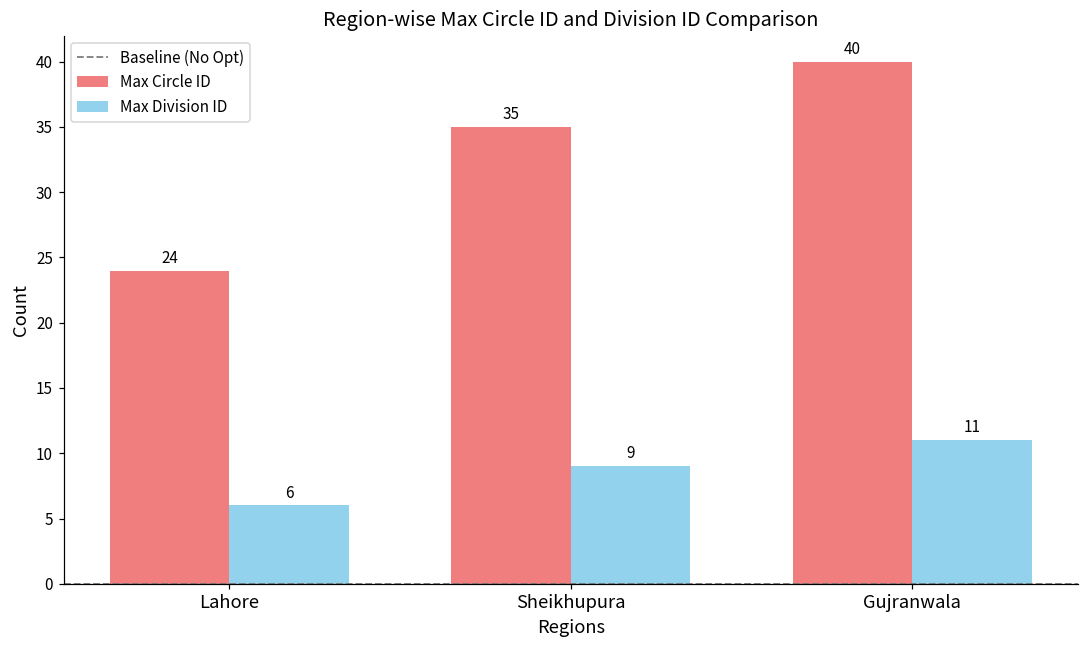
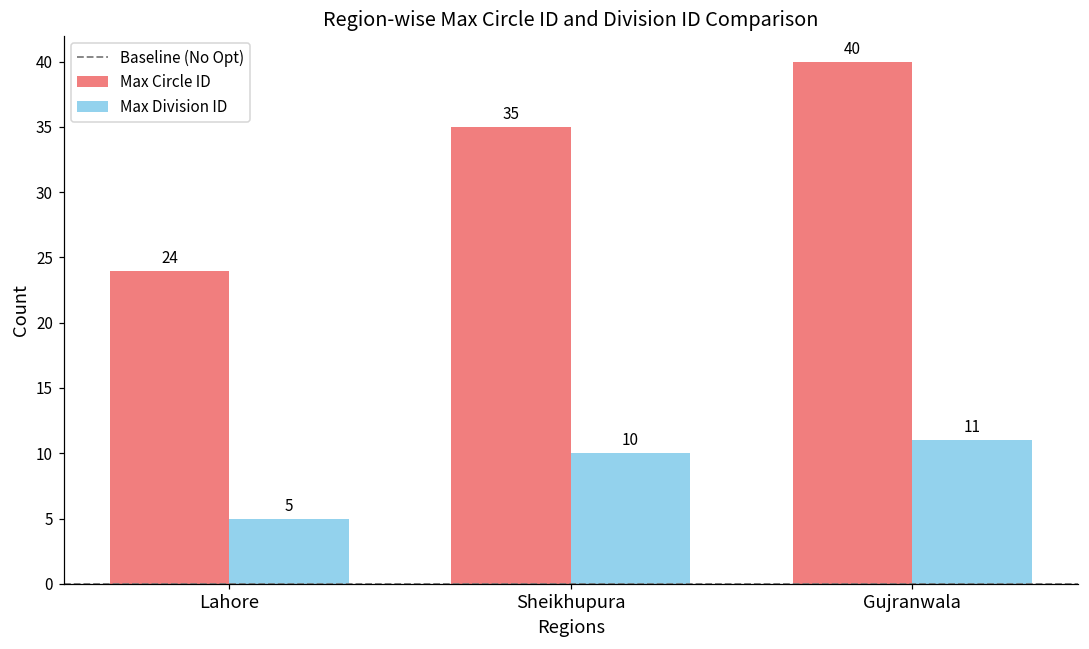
Max Division ID, Lahore: 6 -> 5
Max Division ID, Sheikhupura: 9 -> 10
